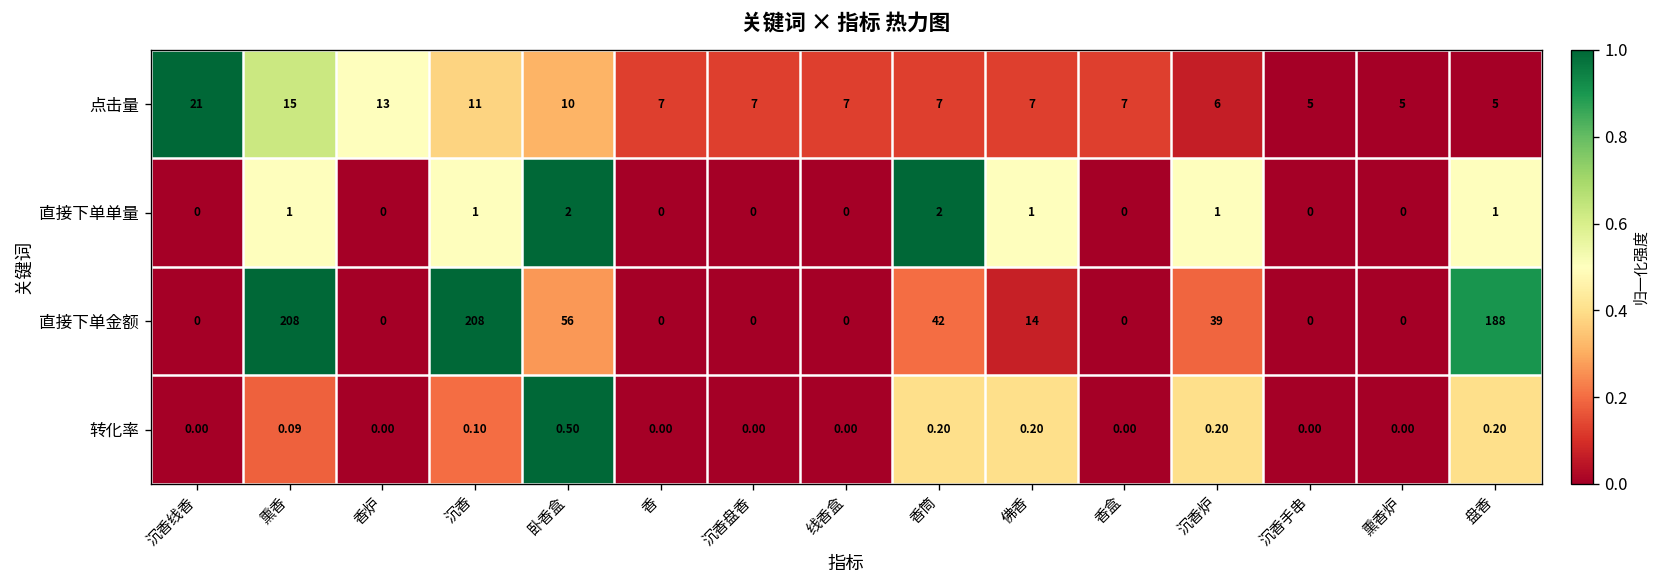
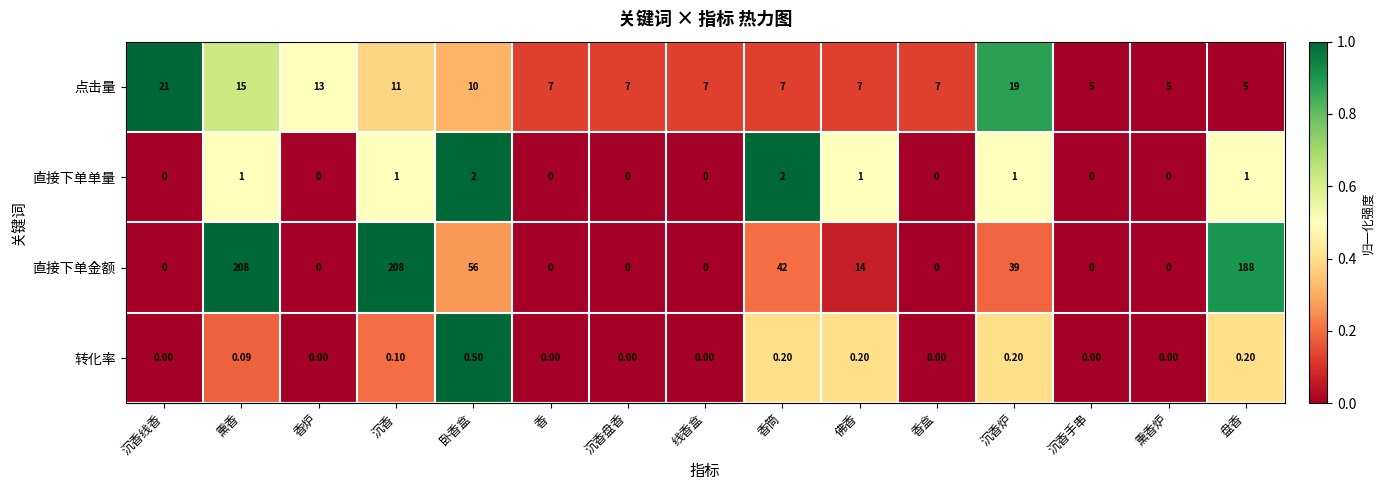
点击量, 沉香炉: 6 -> 19
